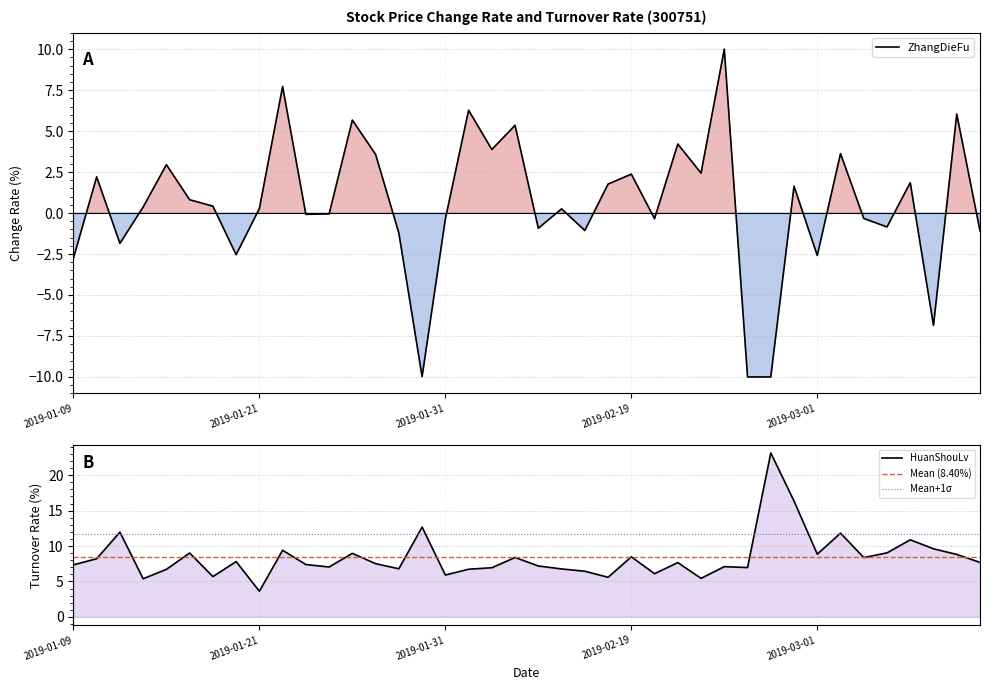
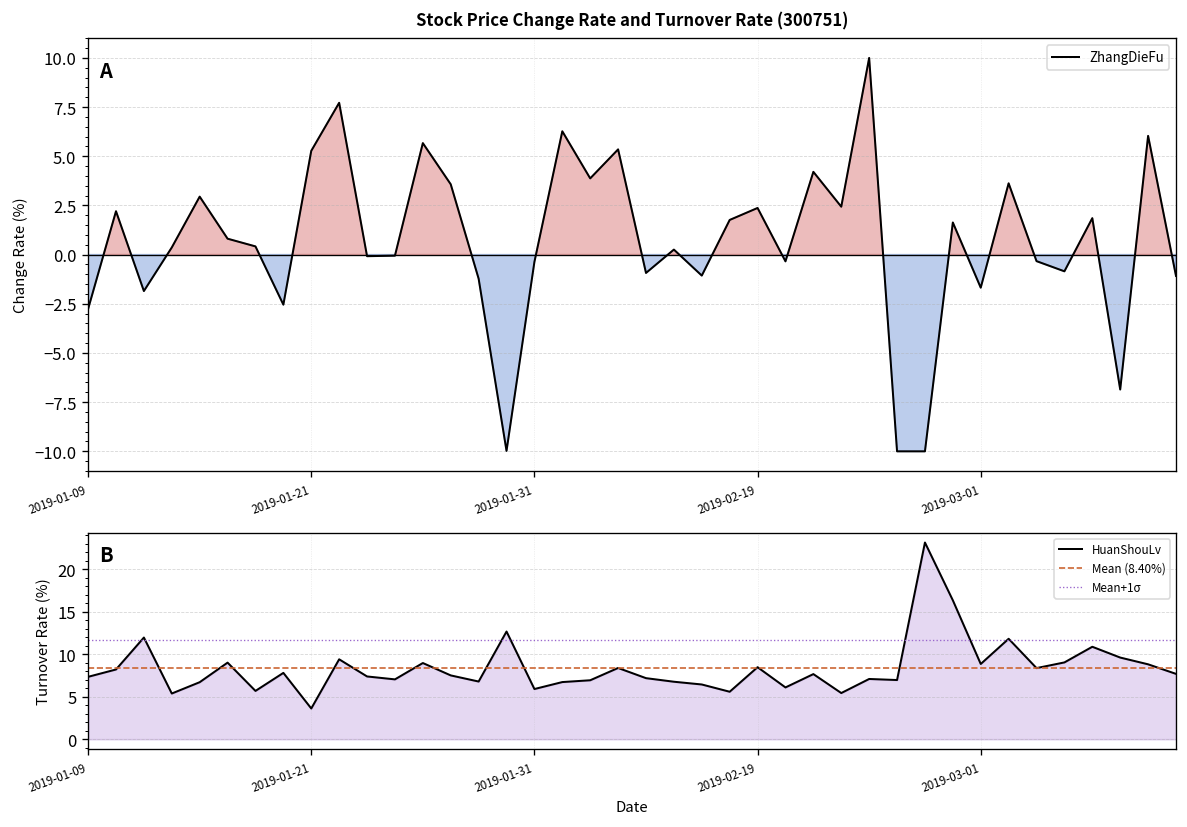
Stock Price Change Rate and Turnover Rate (300751), 2019-01-21: 0.3 -> 5.3
Stock Price Change Rate and Turnover Rate (300751), 2019-03-01: -2.6 -> -1.7
